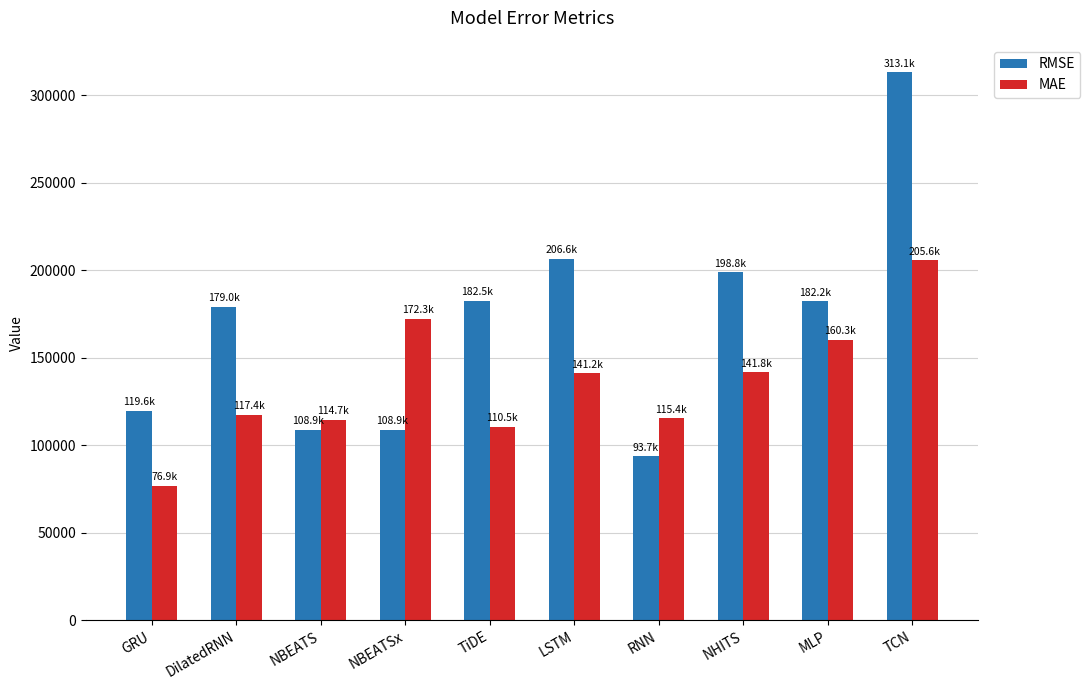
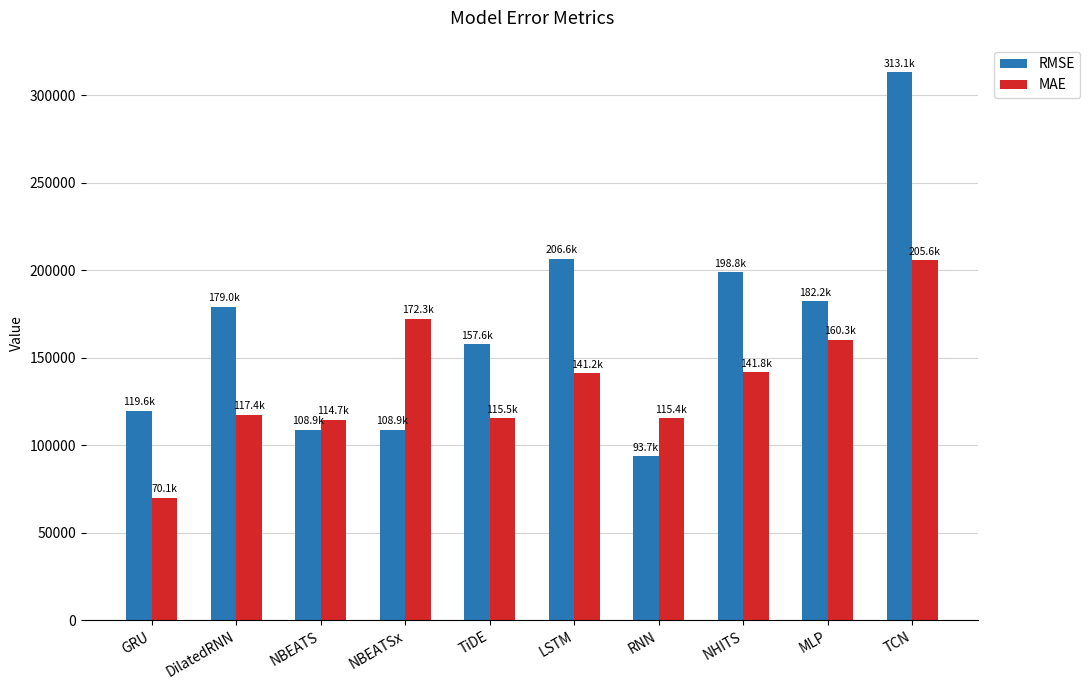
MAE, GRU: 76.9k -> 70.1k
RMSE, TiDE: 182.5k -> 157.6k
MAE, TiDE: 110.5k -> 115.5k
